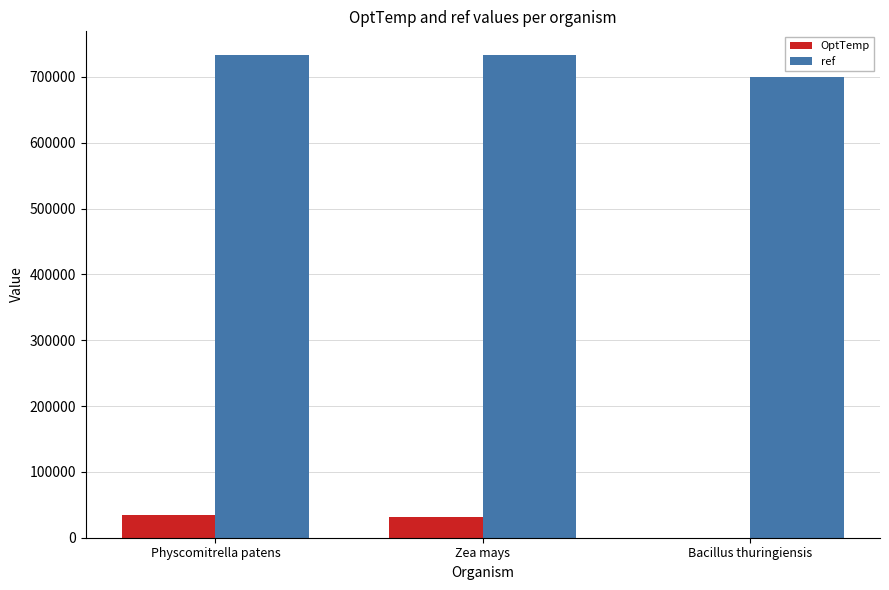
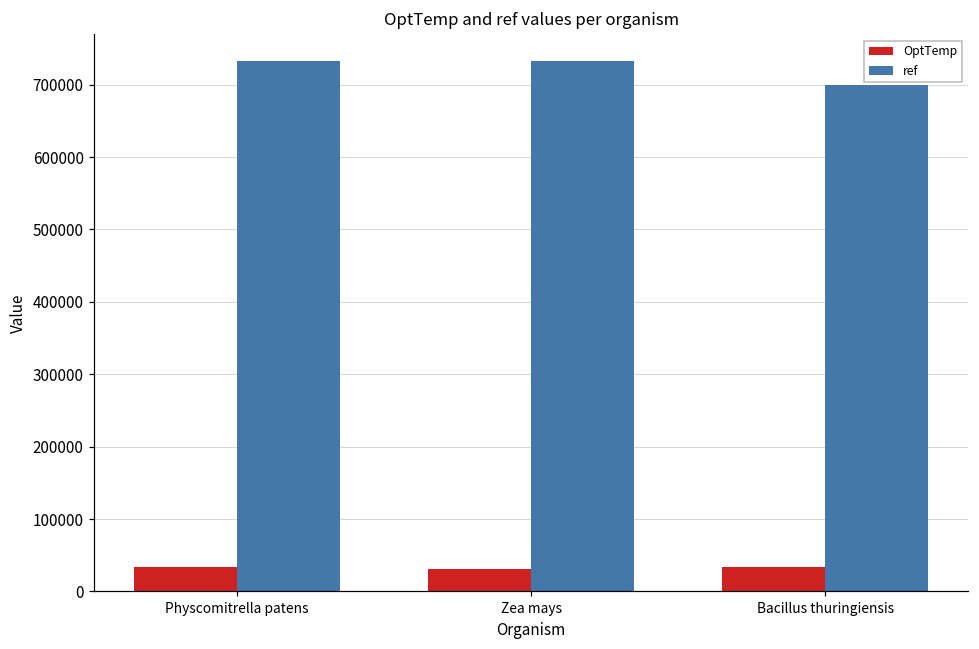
OptTemp, Bacillus thuringiensis: 0 -> 30000
